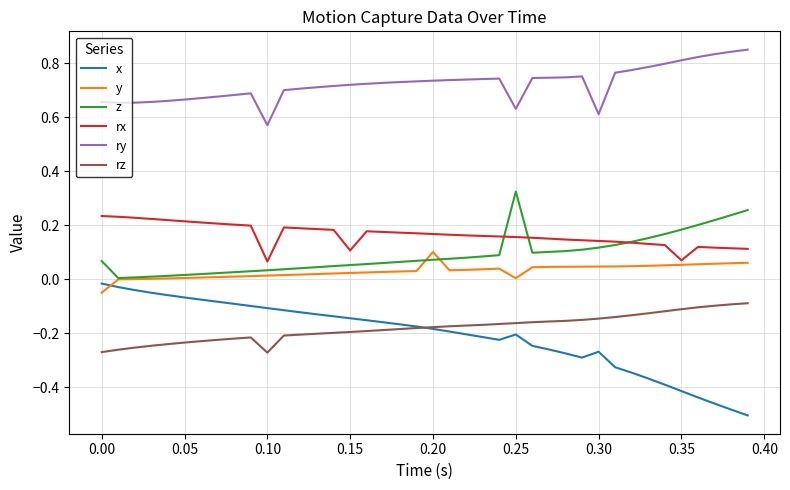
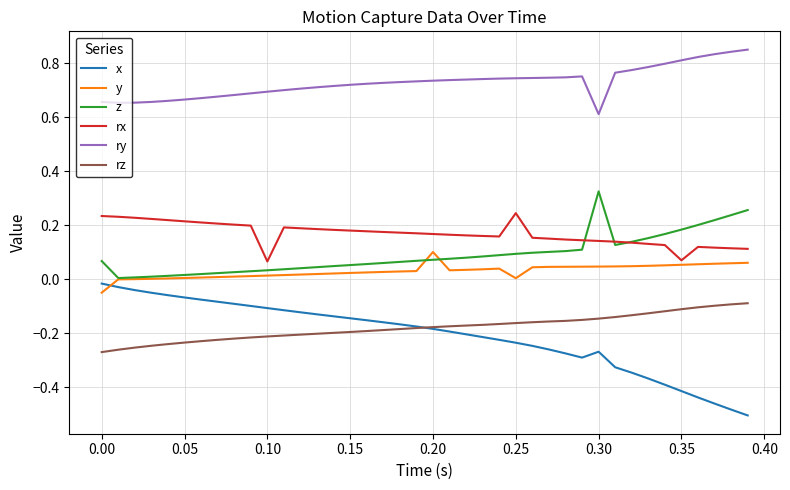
ry, 0.10: 0.57 -> 0.69
rz, 0.10: -0.27 -> -0.21
rx, 0.15: 0.11 -> 0.18
x, 0.25: -0.20 -> -0.23
z, 0.25: 0.32 -> 0.09
rx, 0.25: 0.16 -> 0.24
ry, 0.25: 0.63 -> 0.74
z, 0.30: 0.12 -> 0.33
